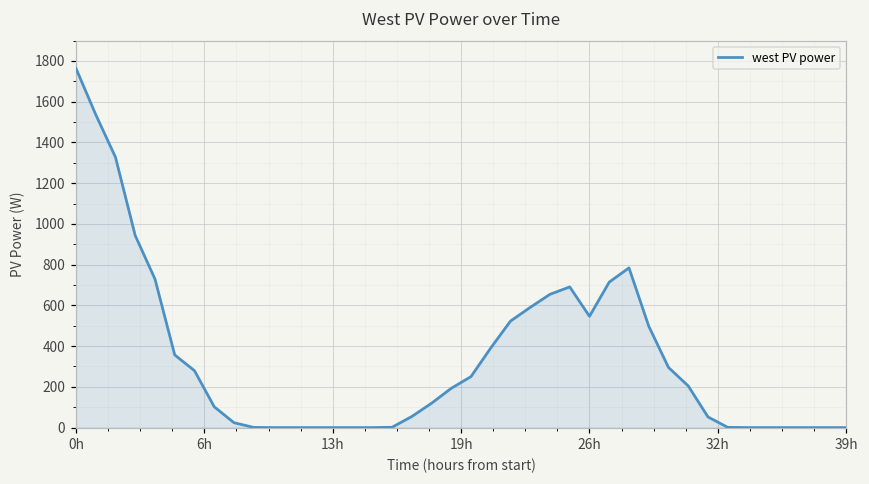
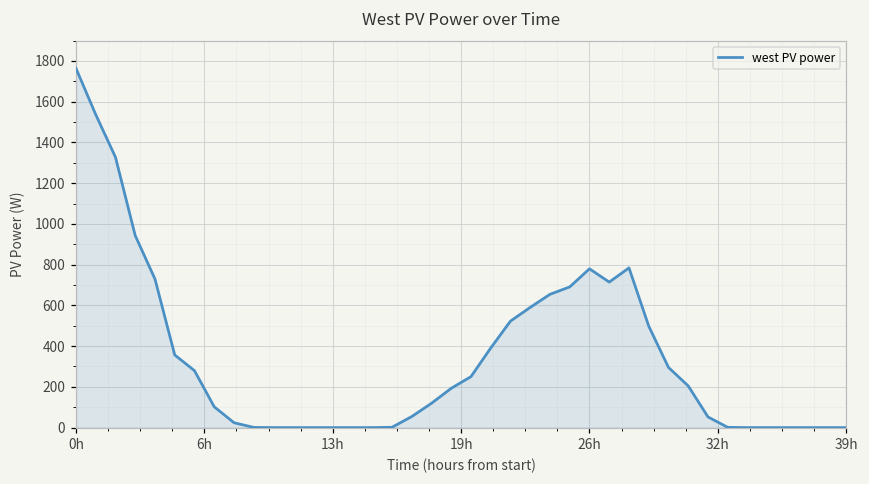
26h: 550 -> 780
